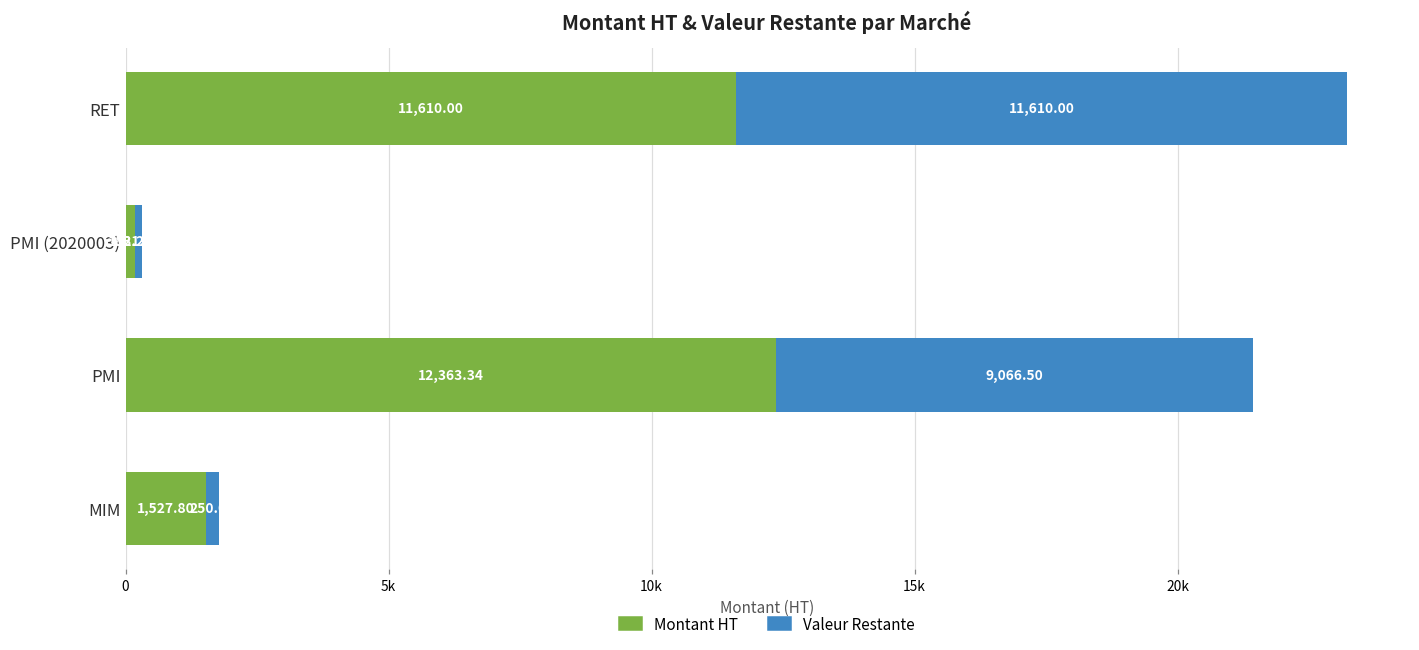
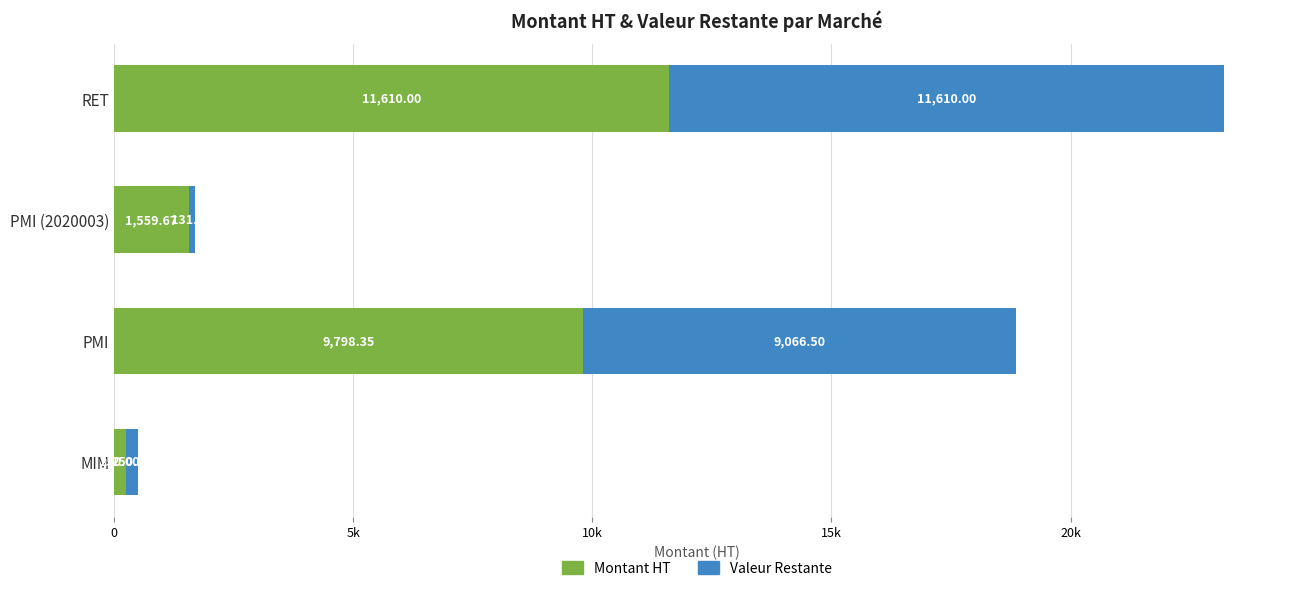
Montant HT, PMI (2020003): 200 -> 1600
Montant HT, PMI: 12,363.34 -> 9,798.35
Montant HT, MIM: 1,527.80 -> 250.00
